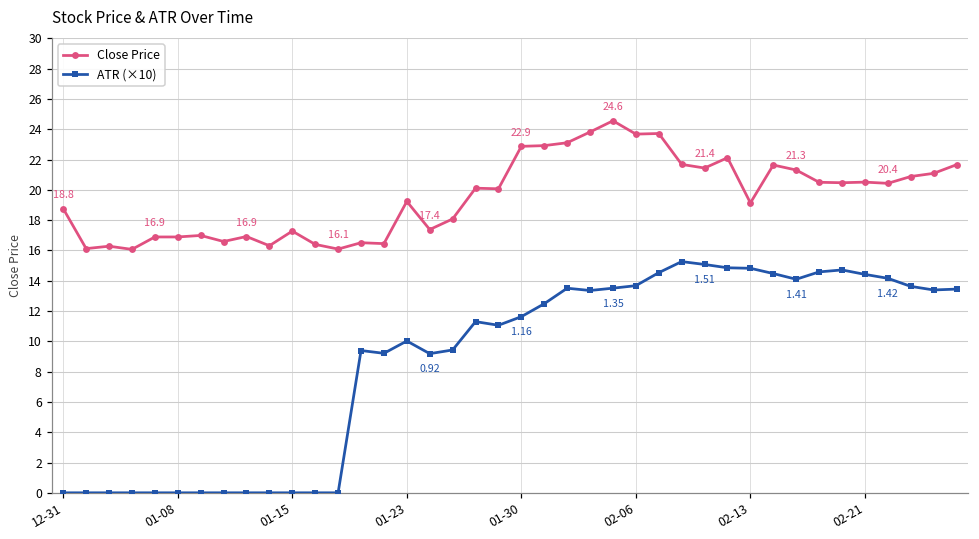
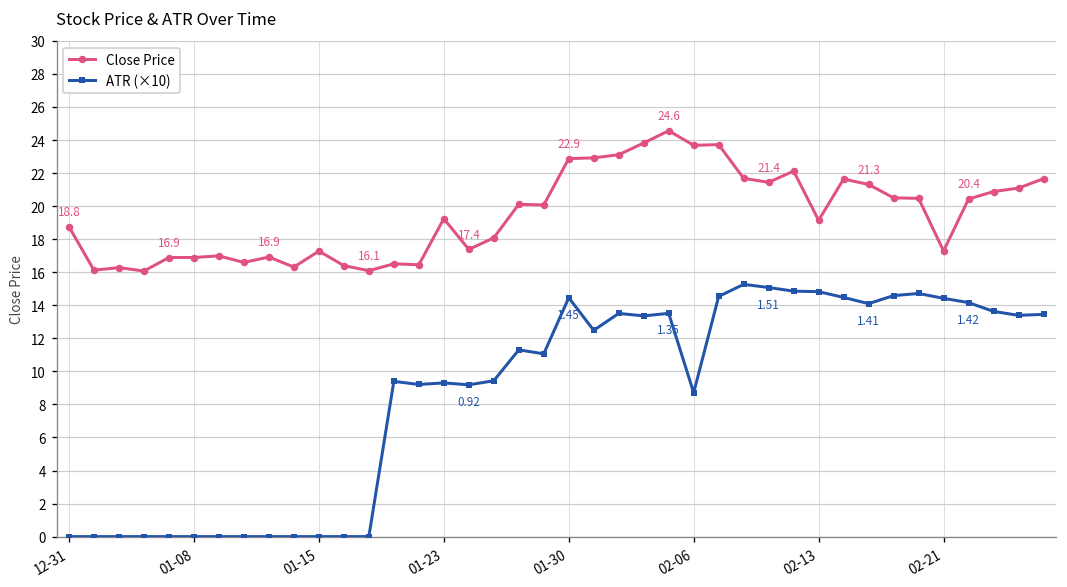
ATR (×10), 01-23: 10.0 -> 9.3
ATR (×10), 01-30: 1.16 -> 1.45
ATR (×10), 02-06: 13.7 -> 8.7
Close Price, 02-21: 20.5 -> 17.3
